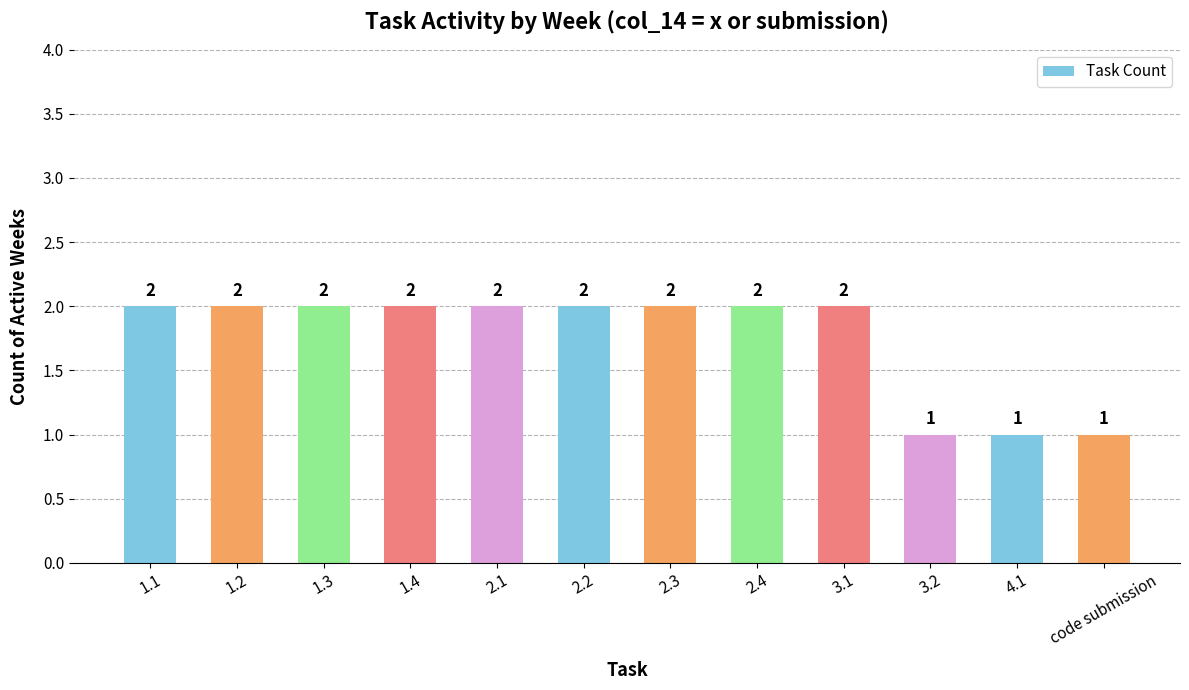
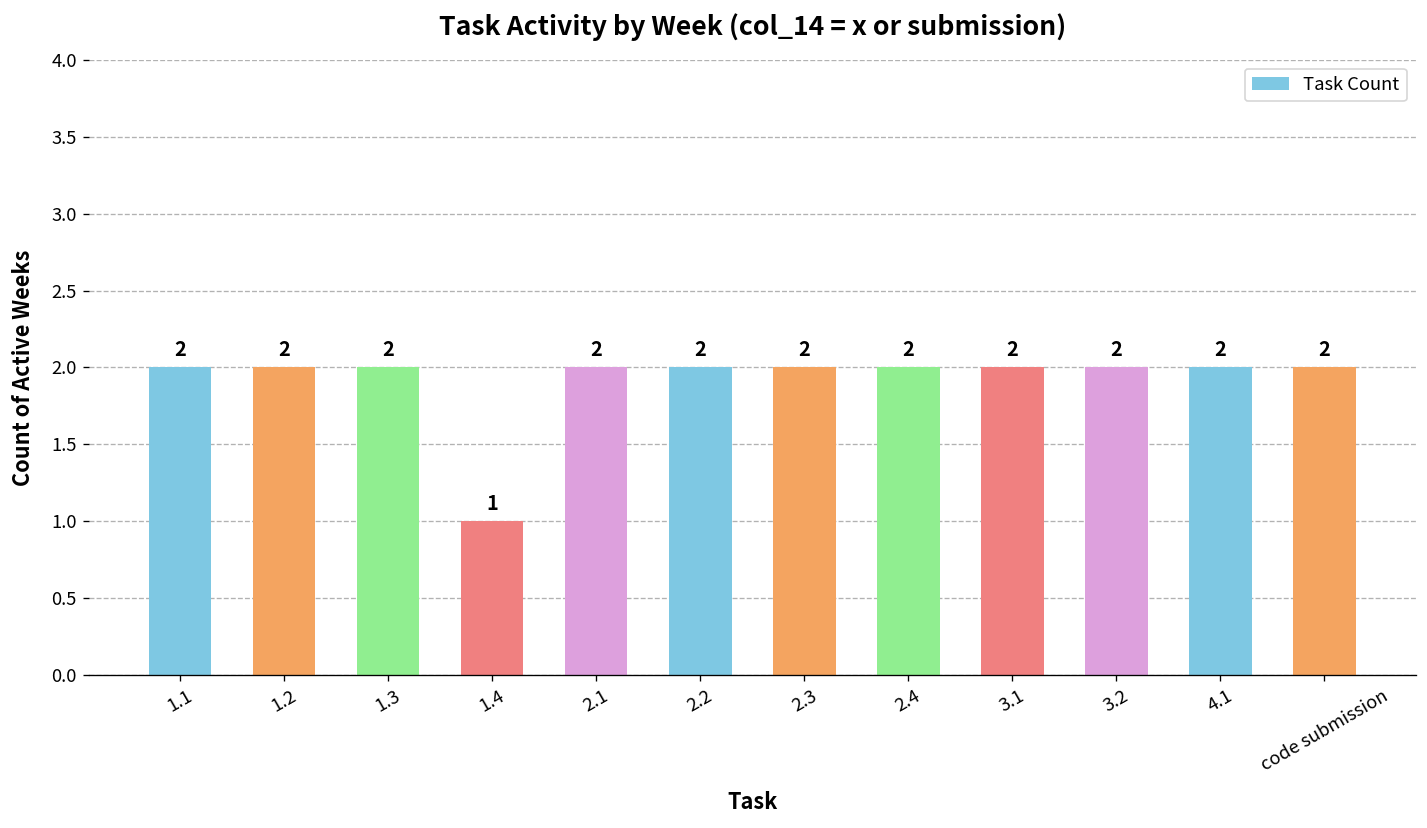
1.4: 2 -> 1
3.2: 1 -> 2
4.1: 1 -> 2
code submission: 1 -> 2
